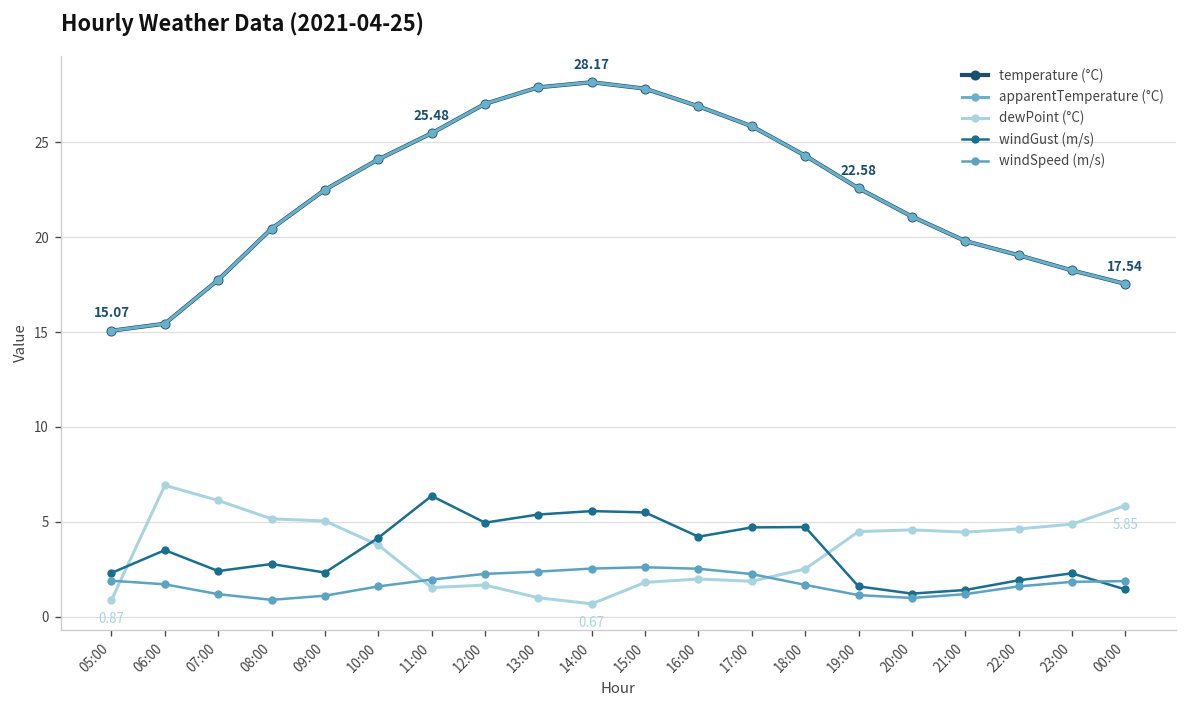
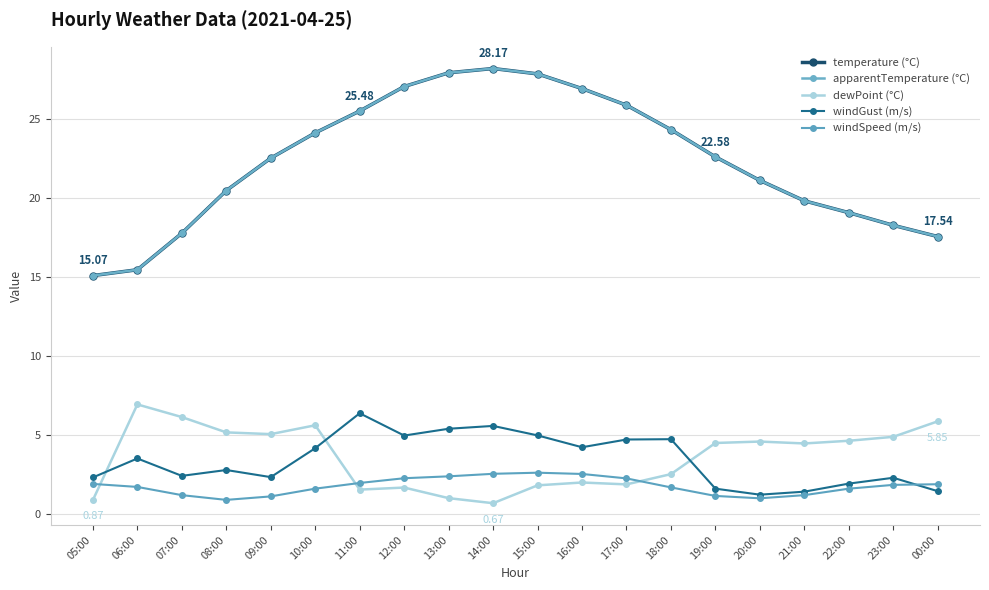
dewPoint (°C), 10:00: 3.8 -> 5.6
windGust (m/s), 15:00: 5.5 -> 5.0
